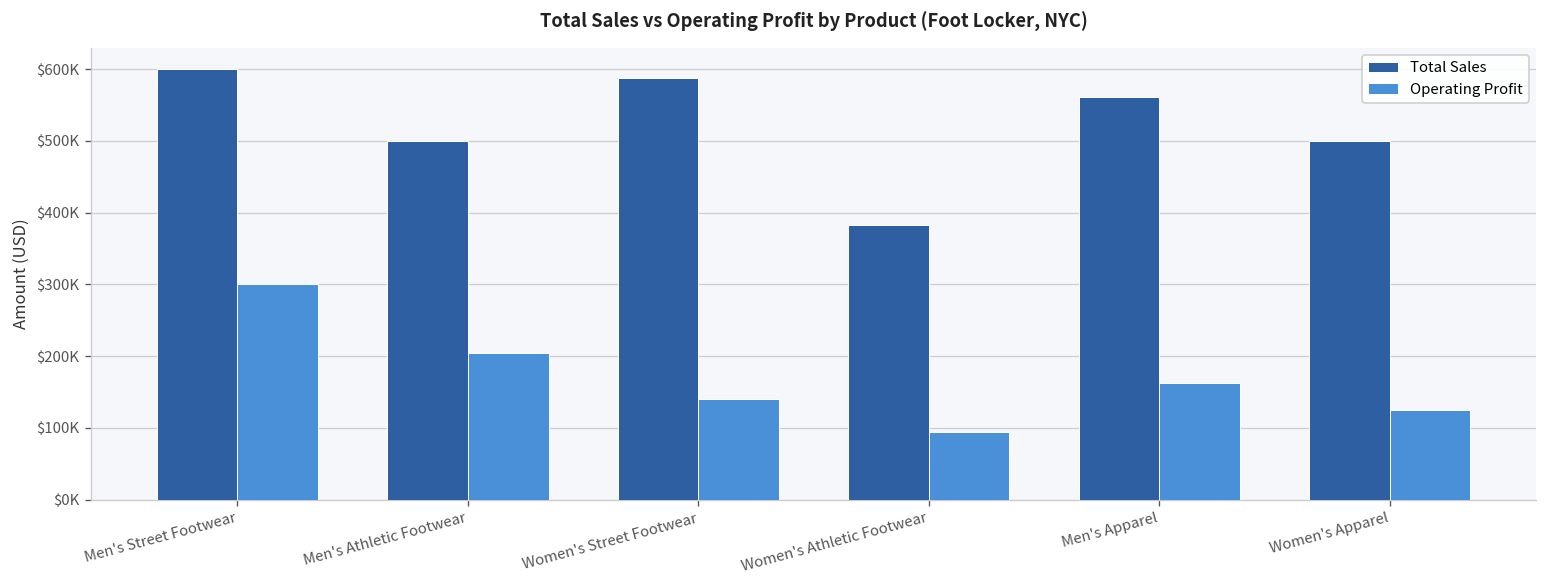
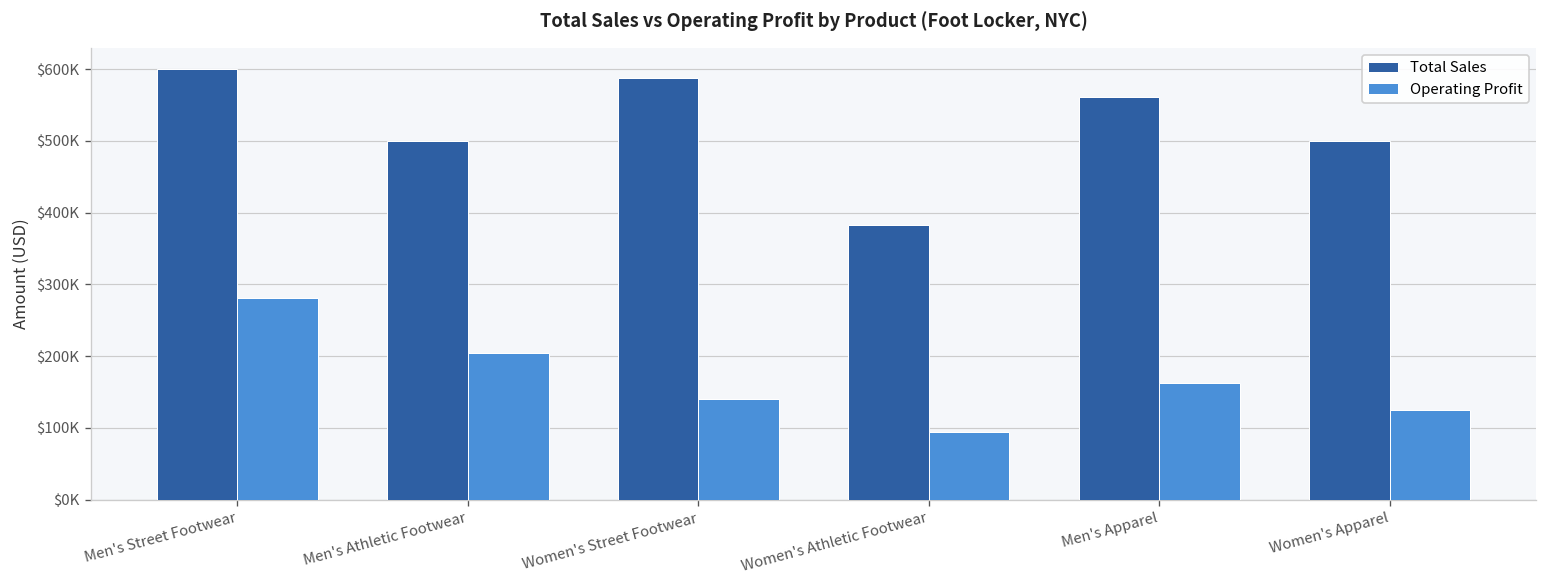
Operating Profit, Men's Street Footwear: $300000 -> $280000
